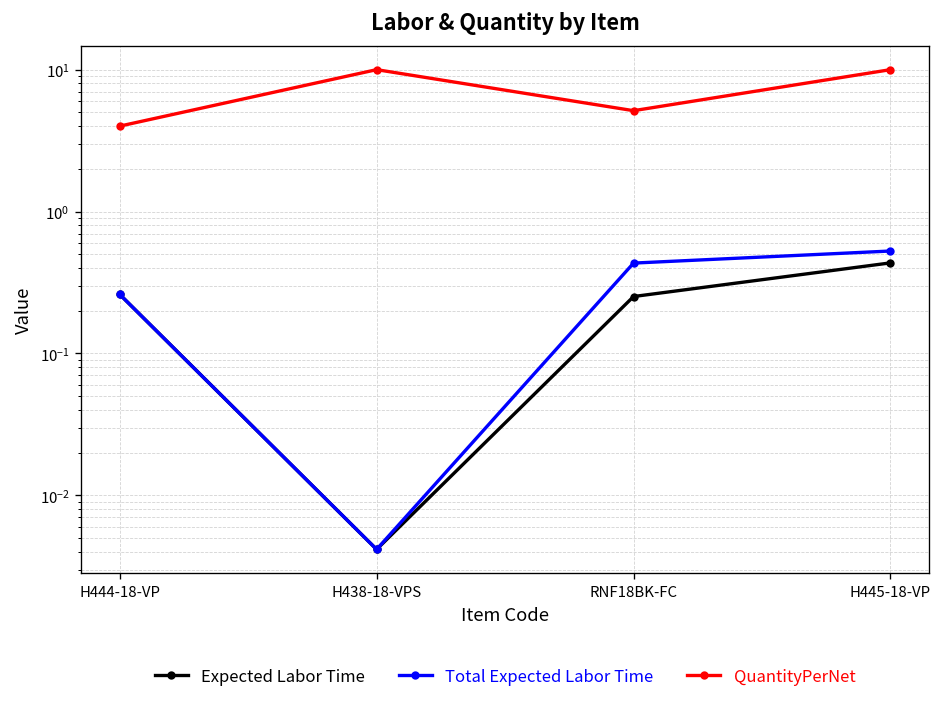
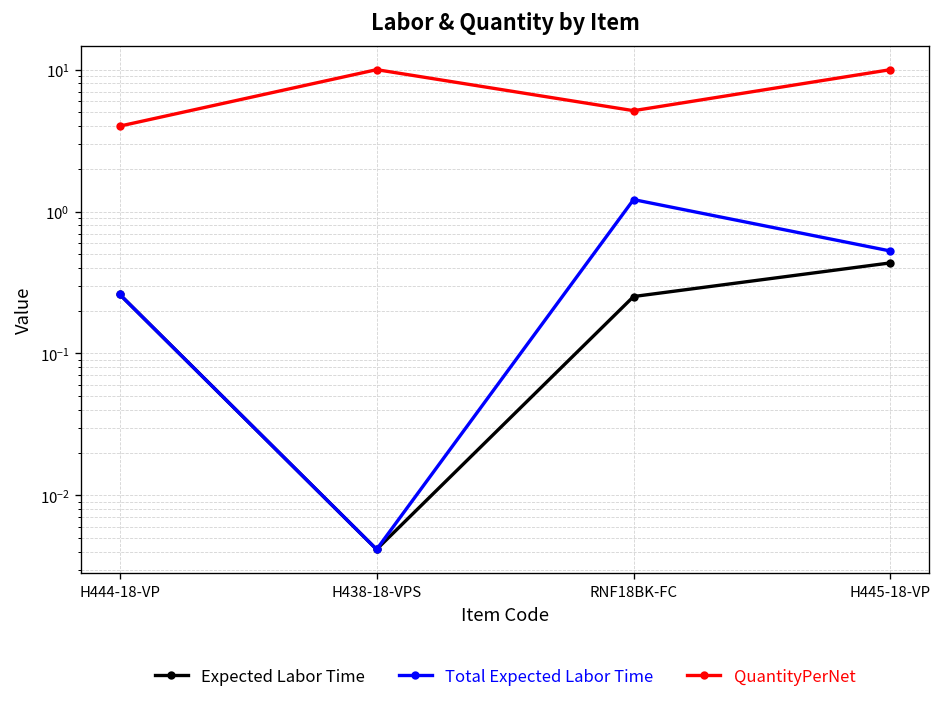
Total Expected Labor Time, RNF18BK-FC: 0.43 -> 1.2
